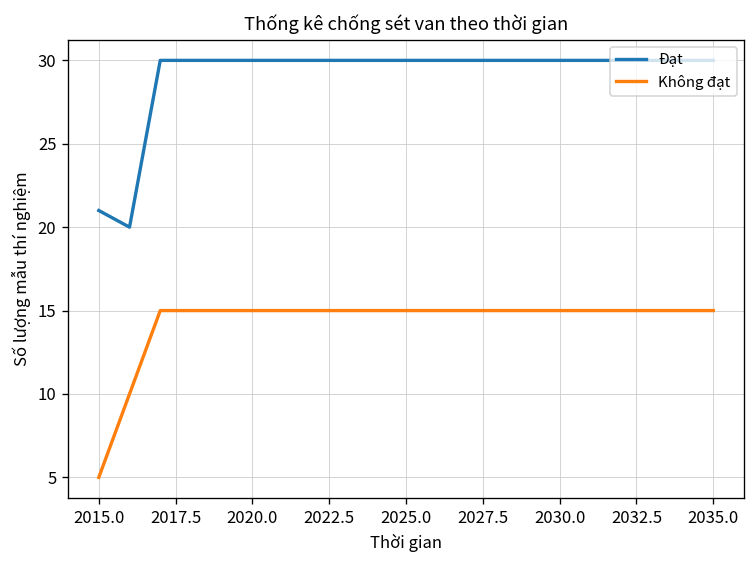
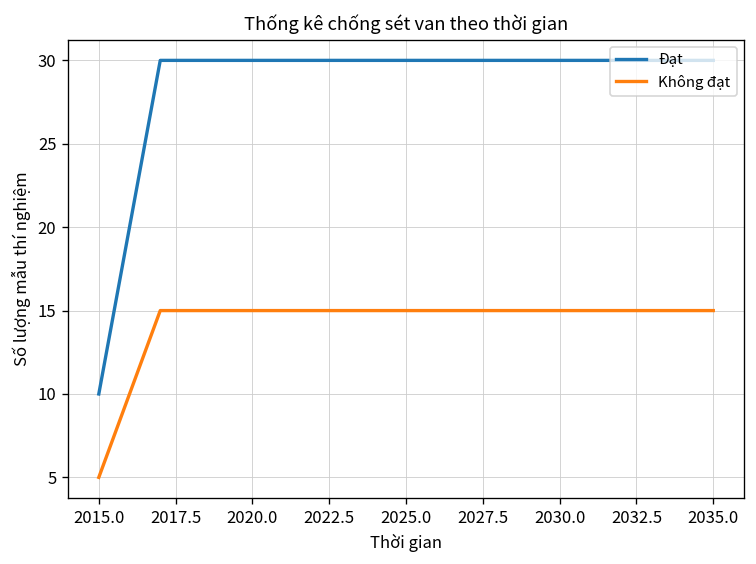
Đạt, 2015.0: 21 -> 10
